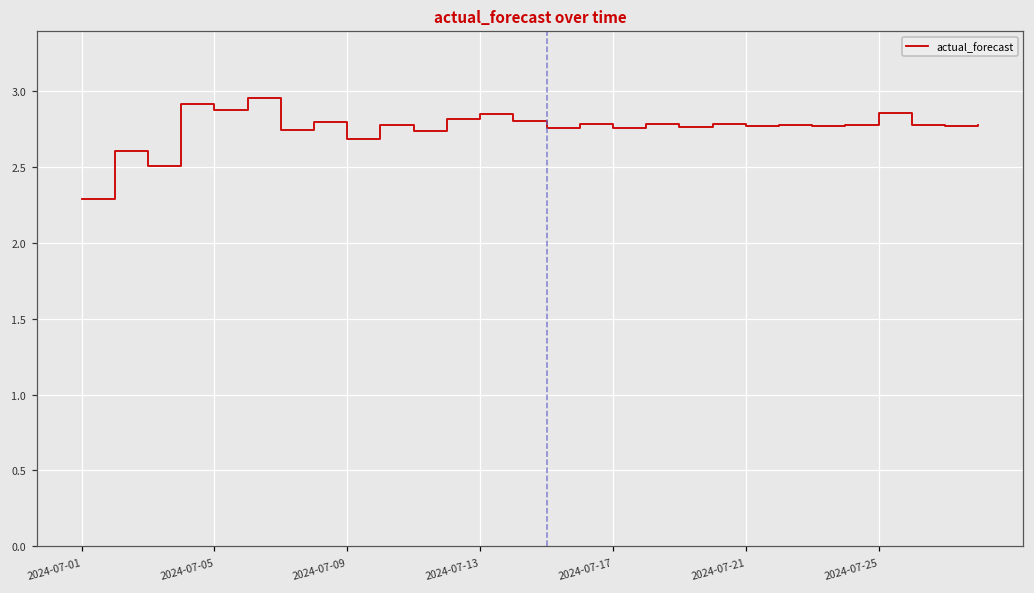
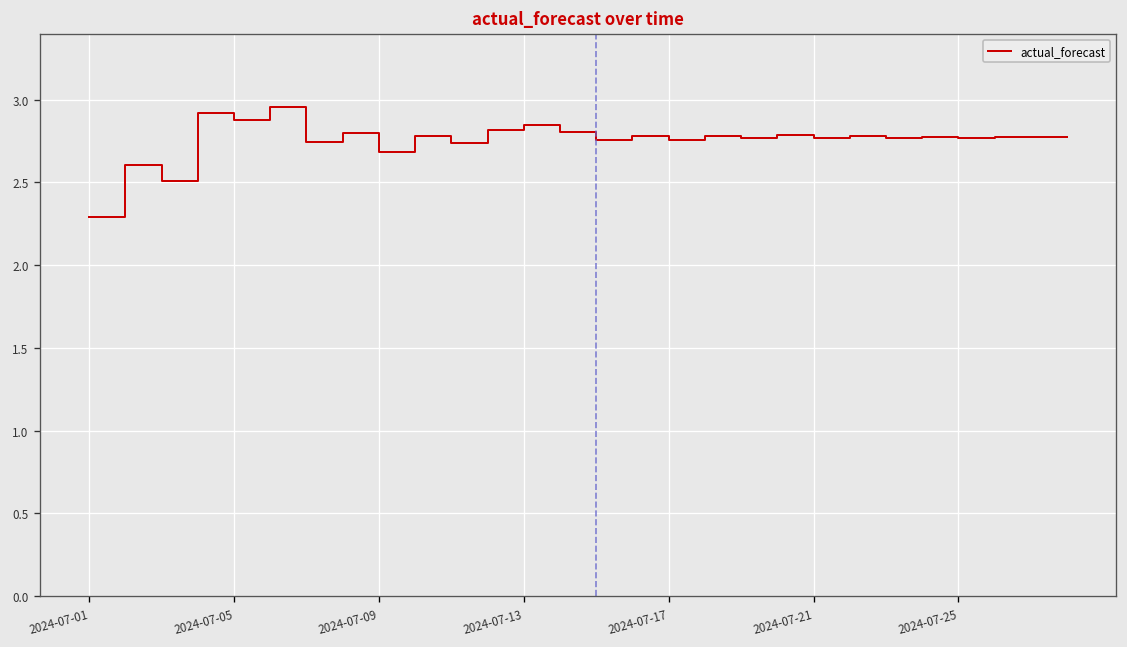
2024-07-25: 2.86 -> 2.77
